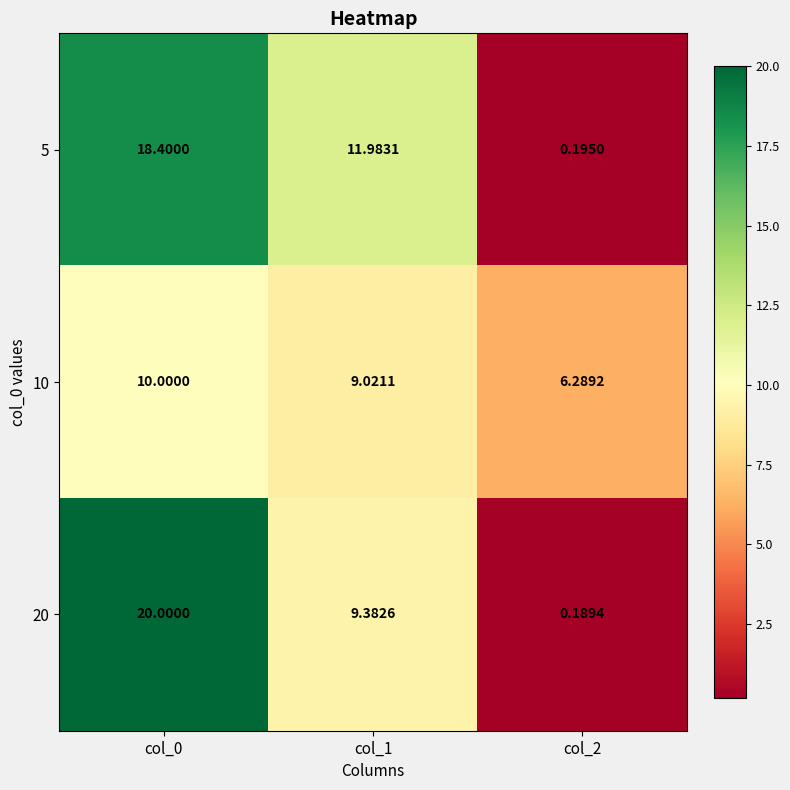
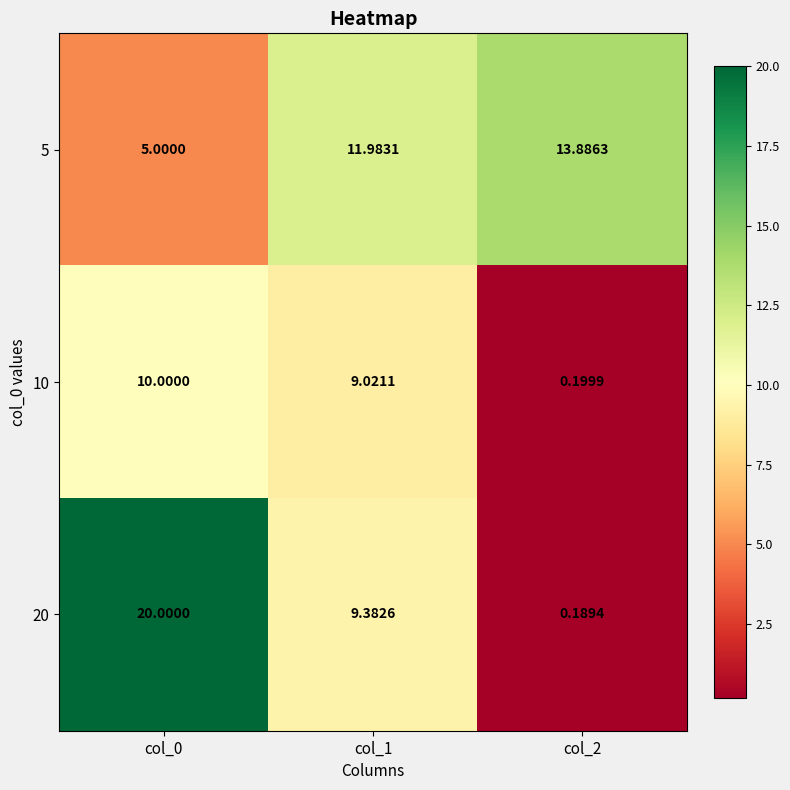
5, col_0: 18.4000 -> 5.0000
5, col_2: 0.1950 -> 13.8863
10, col_2: 6.2892 -> 0.1999
